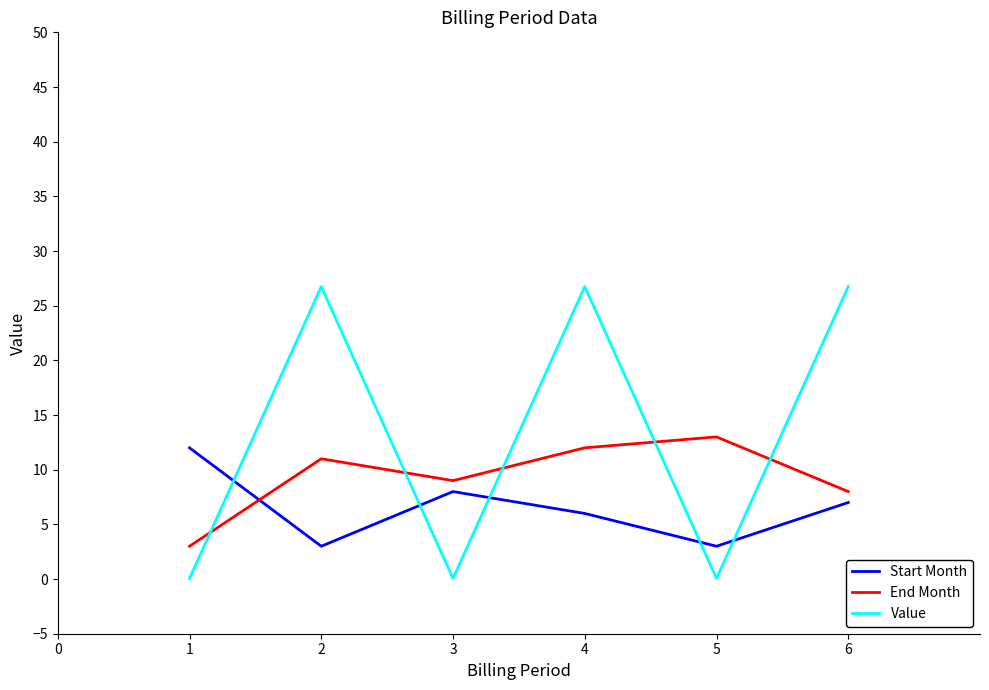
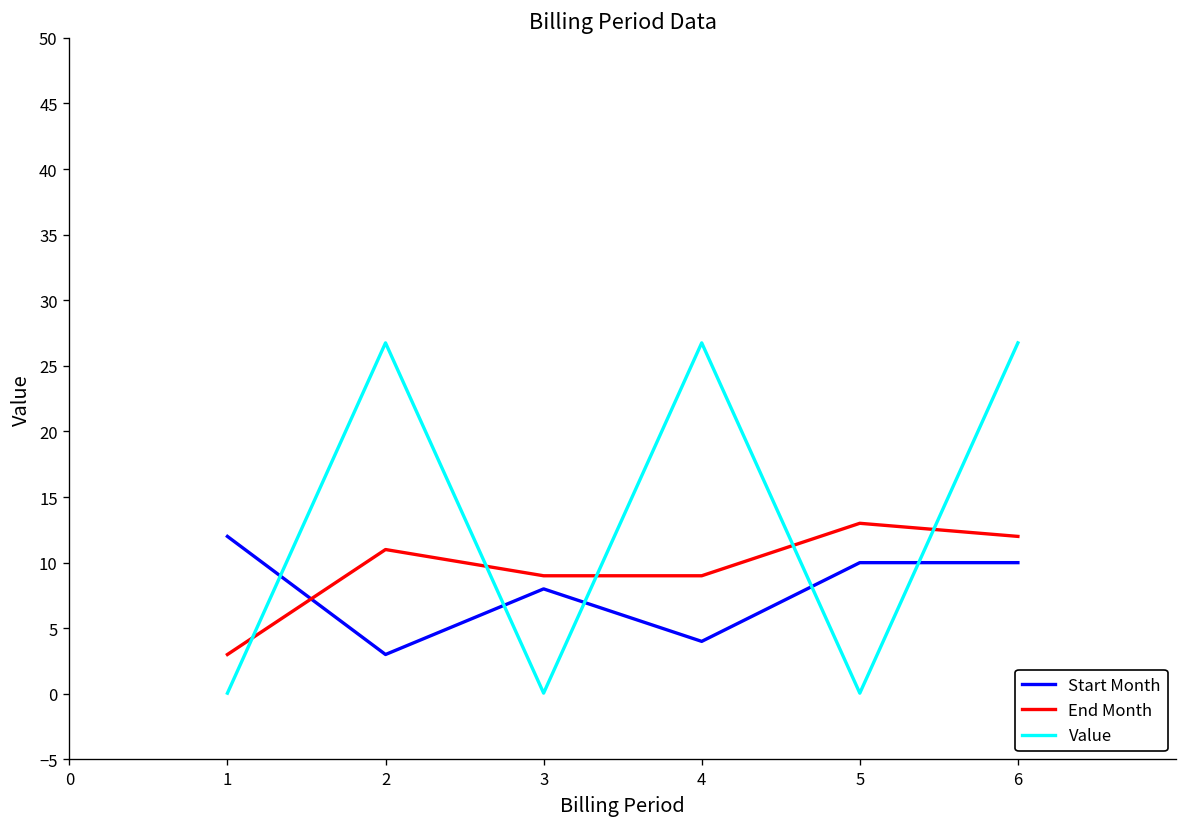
Start Month, 4: 6 -> 4
End Month, 4: 12 -> 9
Start Month, 5: 3 -> 10
Start Month, 6: 7 -> 10
End Month, 6: 8 -> 12
